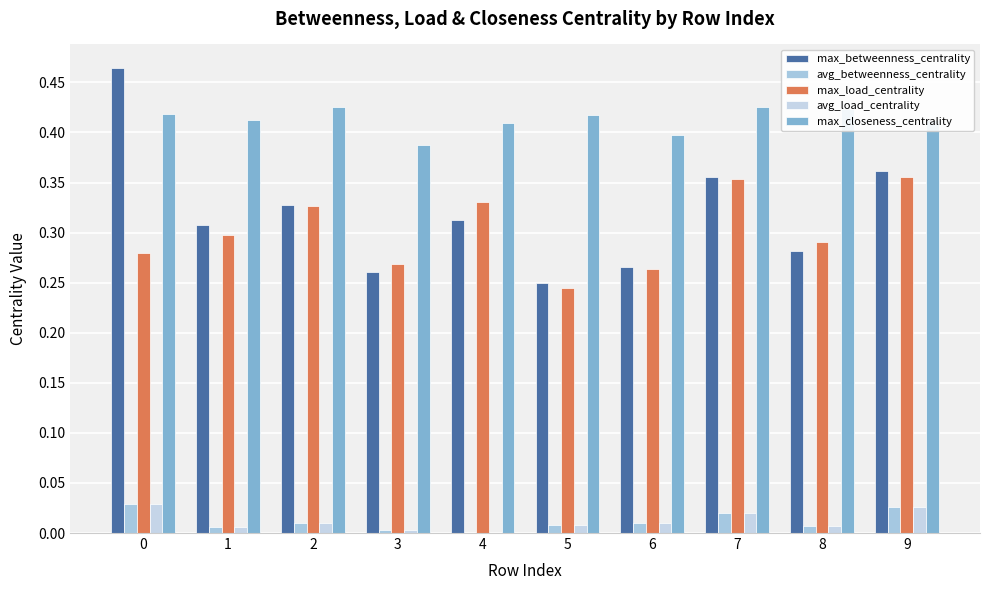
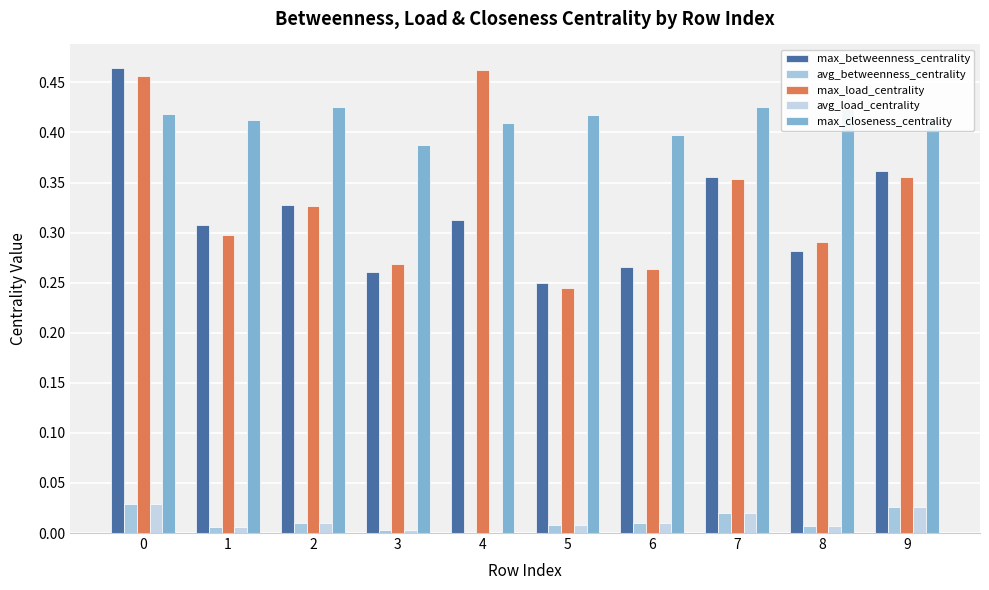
max_load_centrality, 0: 0.280 -> 0.457
max_load_centrality, 4: 0.330 -> 0.463
